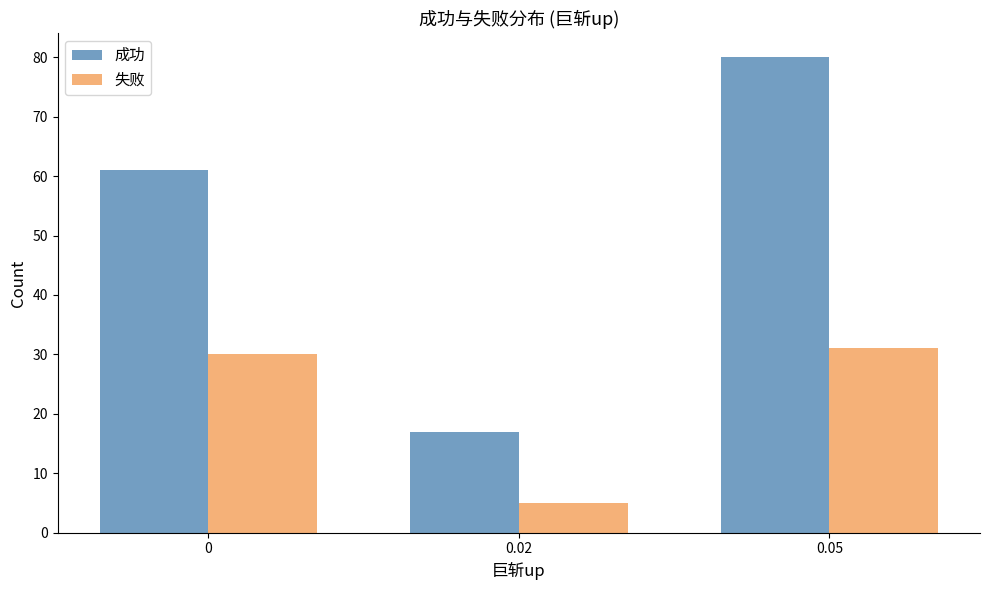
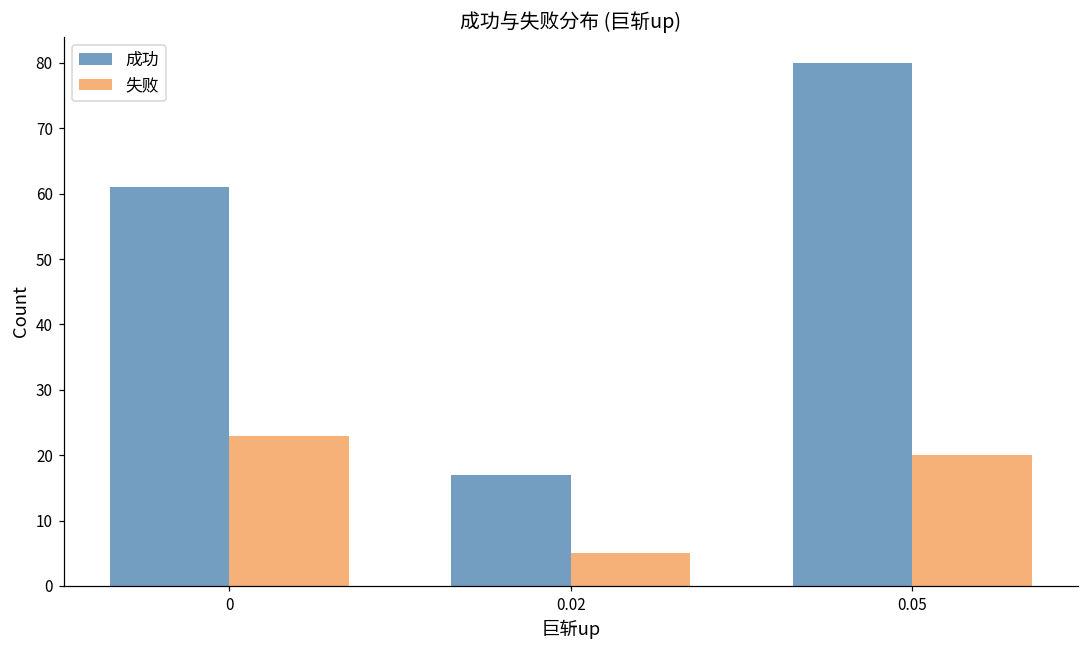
失败, 0: 30 -> 23
失败, 0.05: 31 -> 20
